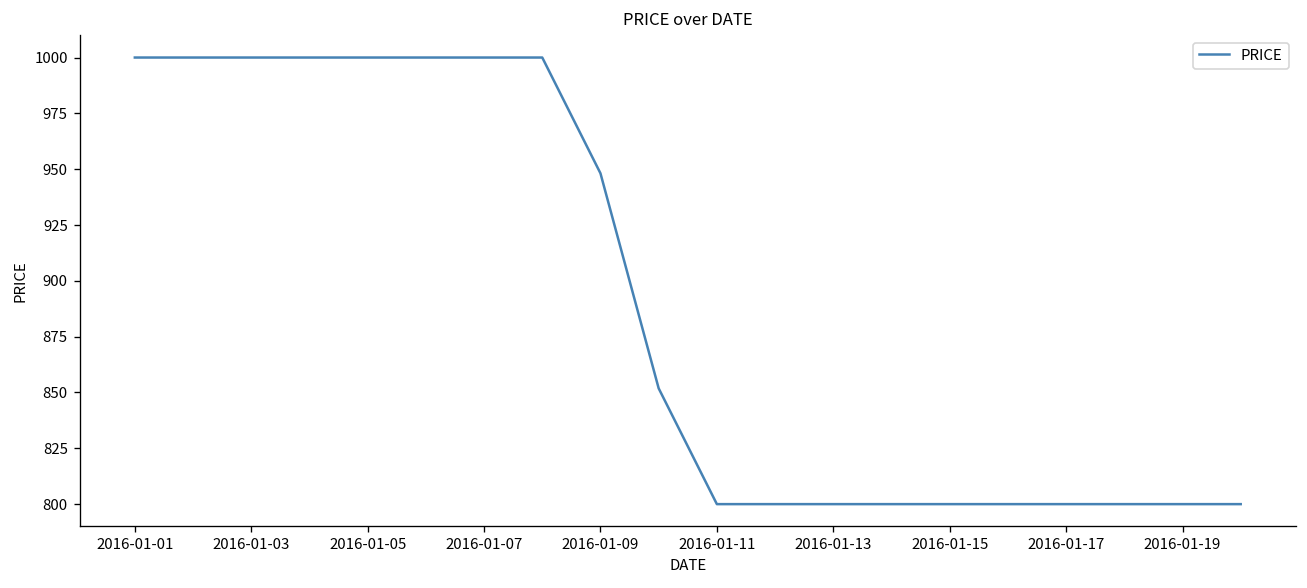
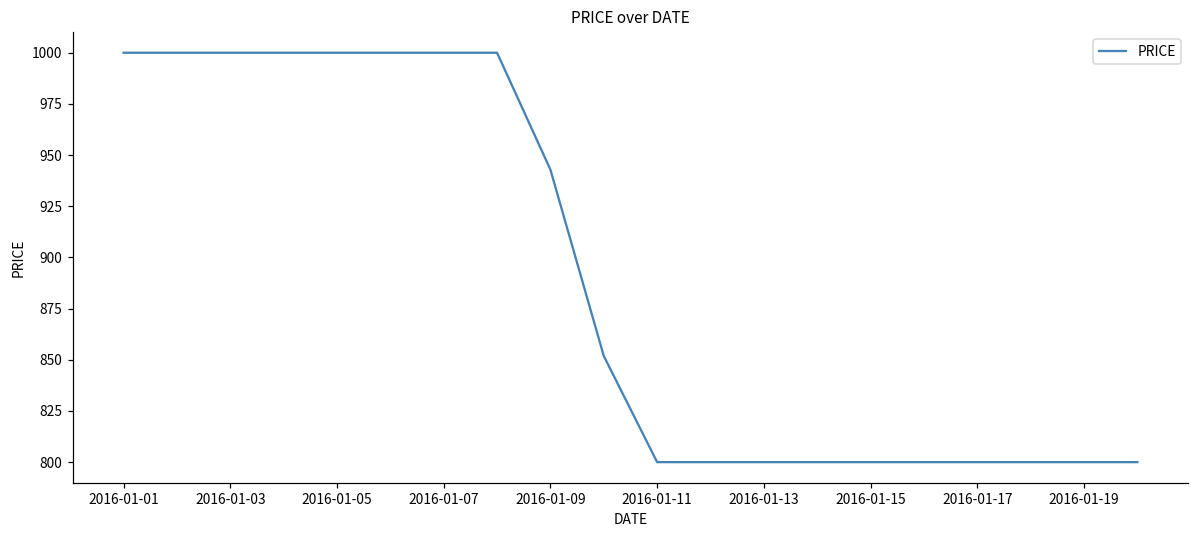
2016-01-09: 948 -> 943
